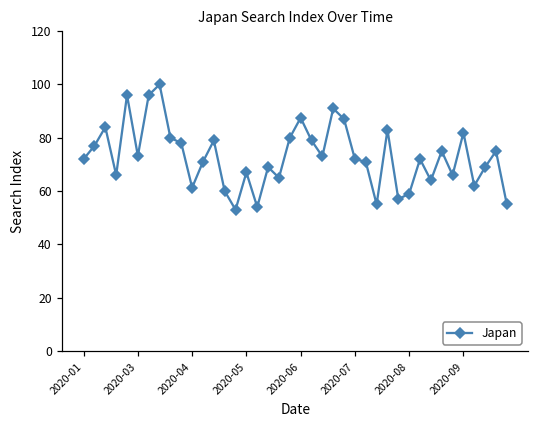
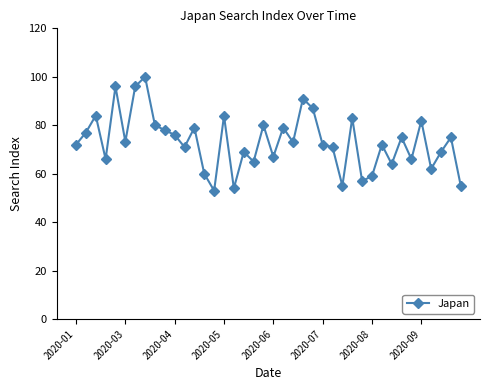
2020-04: 61 -> 76
2020-05: 67 -> 84
2020-06: 88 -> 67
